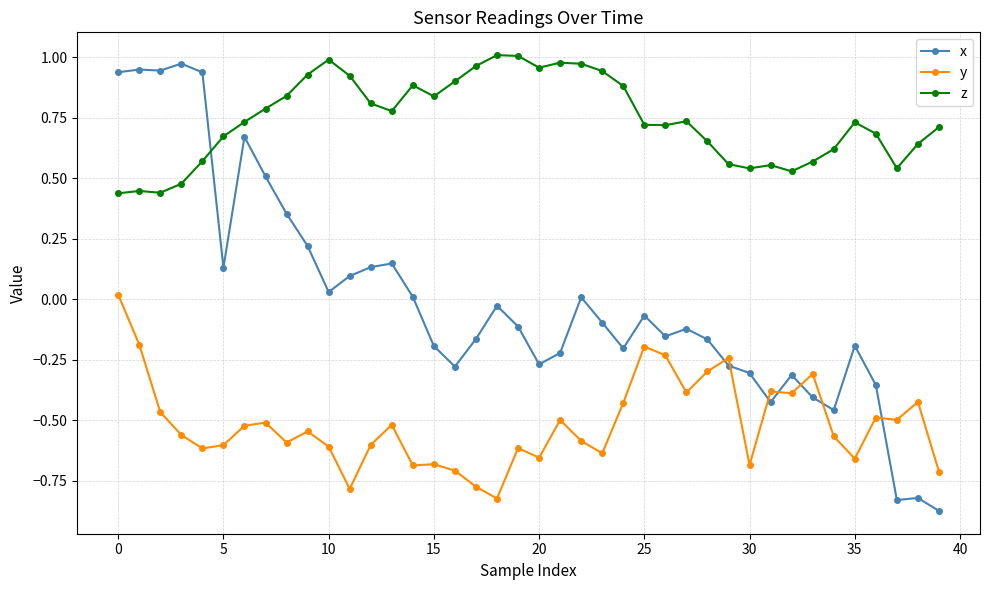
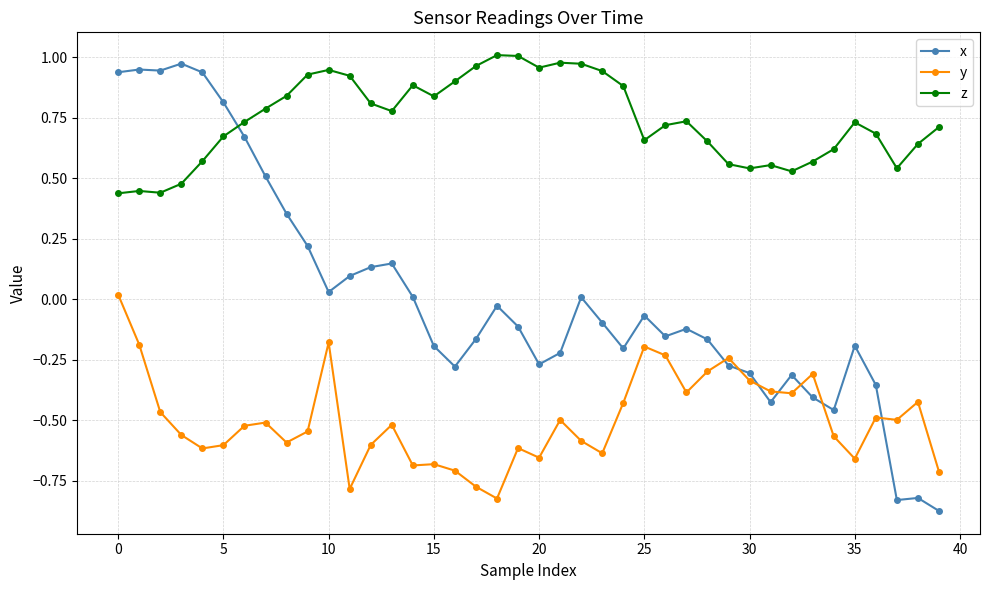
x, 5: 0.13 -> 0.81
y, 10: -0.61 -> -0.18
z, 10: 0.99 -> 0.95
z, 25: 0.72 -> 0.66
y, 30: -0.69 -> -0.34
